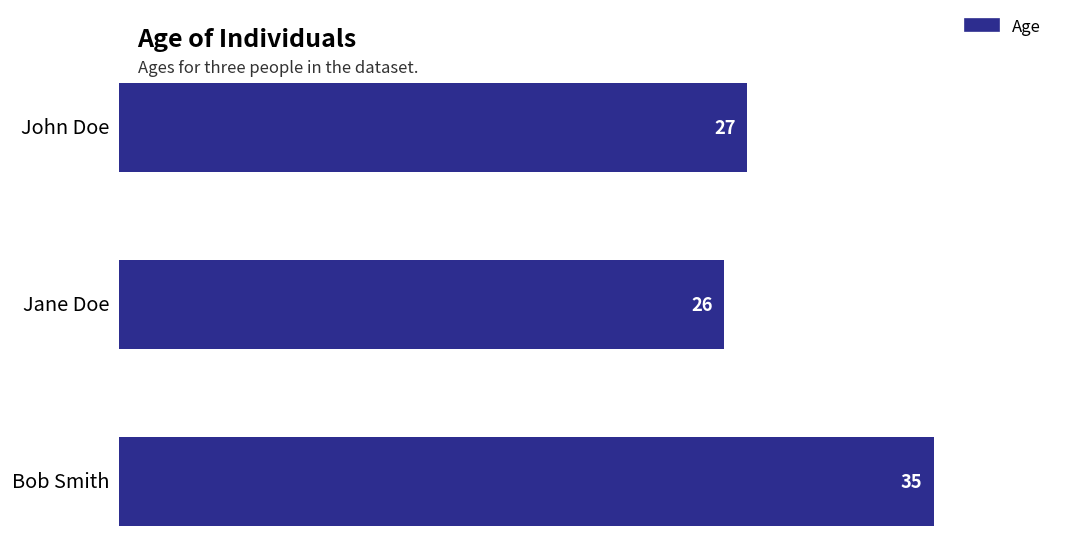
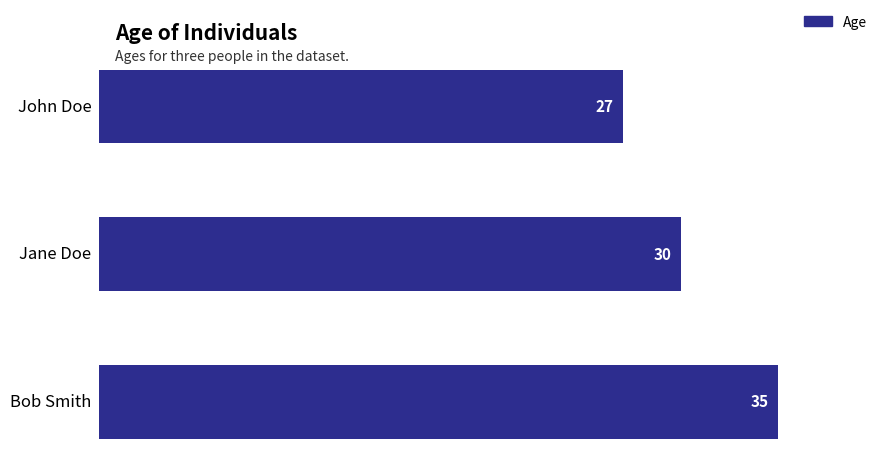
Jane Doe: 26 -> 30
